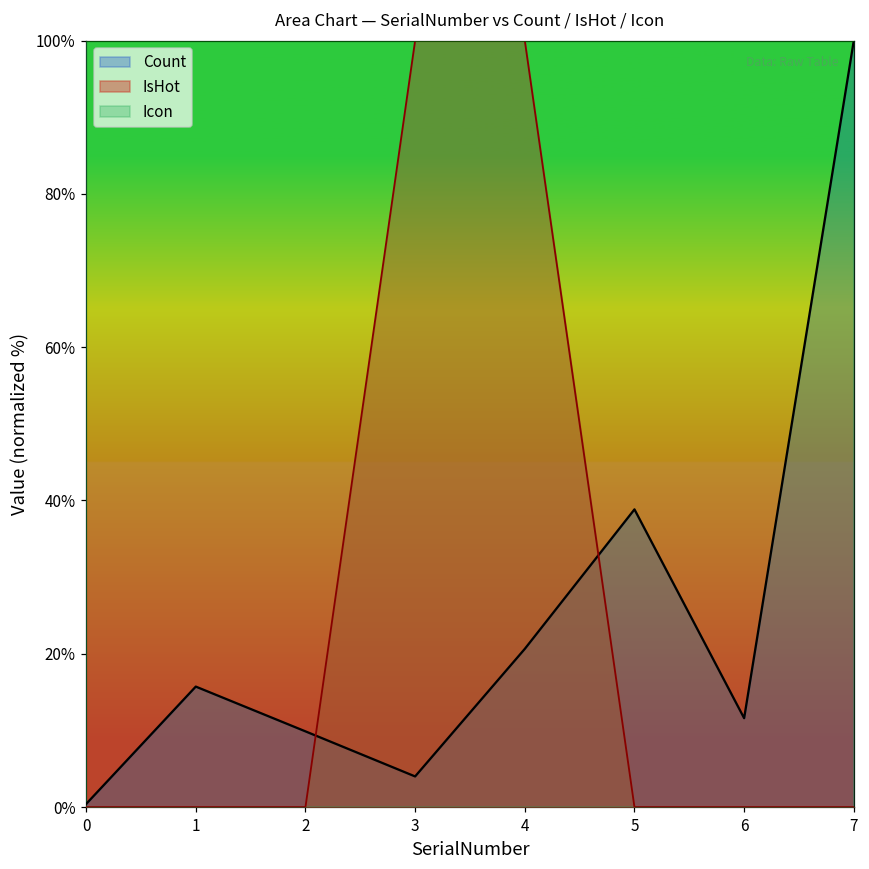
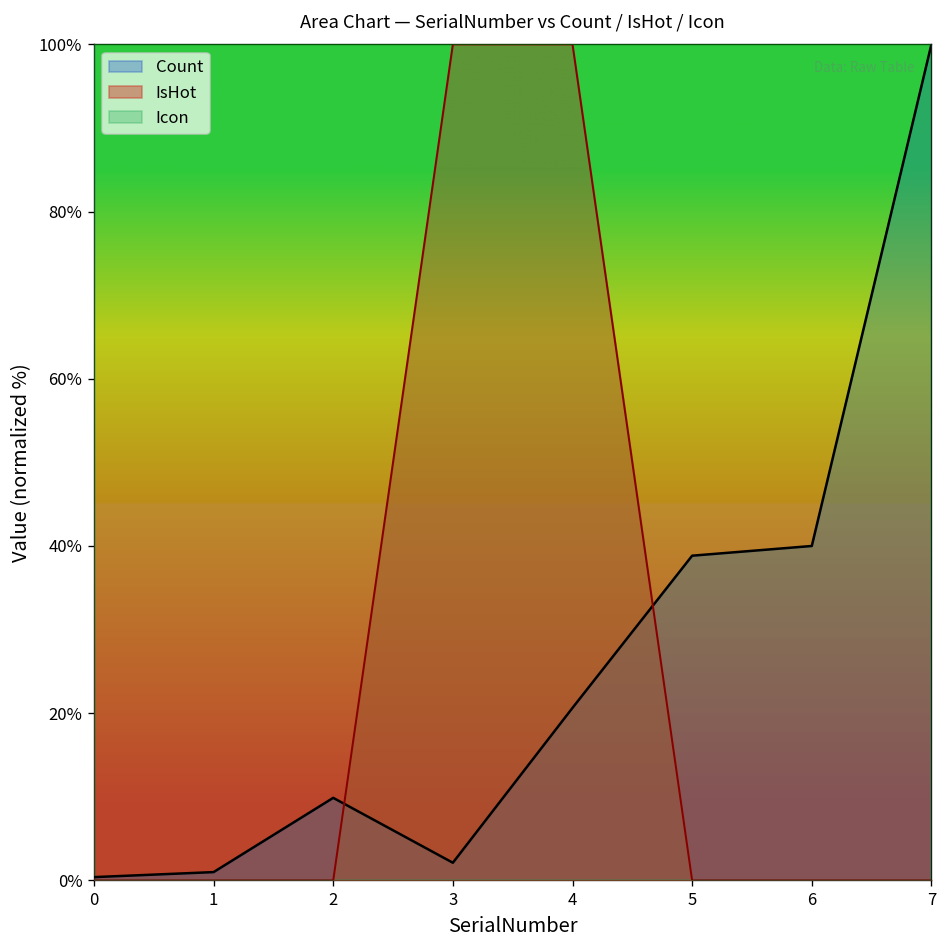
Count, 1: 16% -> 1%
Count, 3: 4% -> 2%
Count, 6: 12% -> 40%
